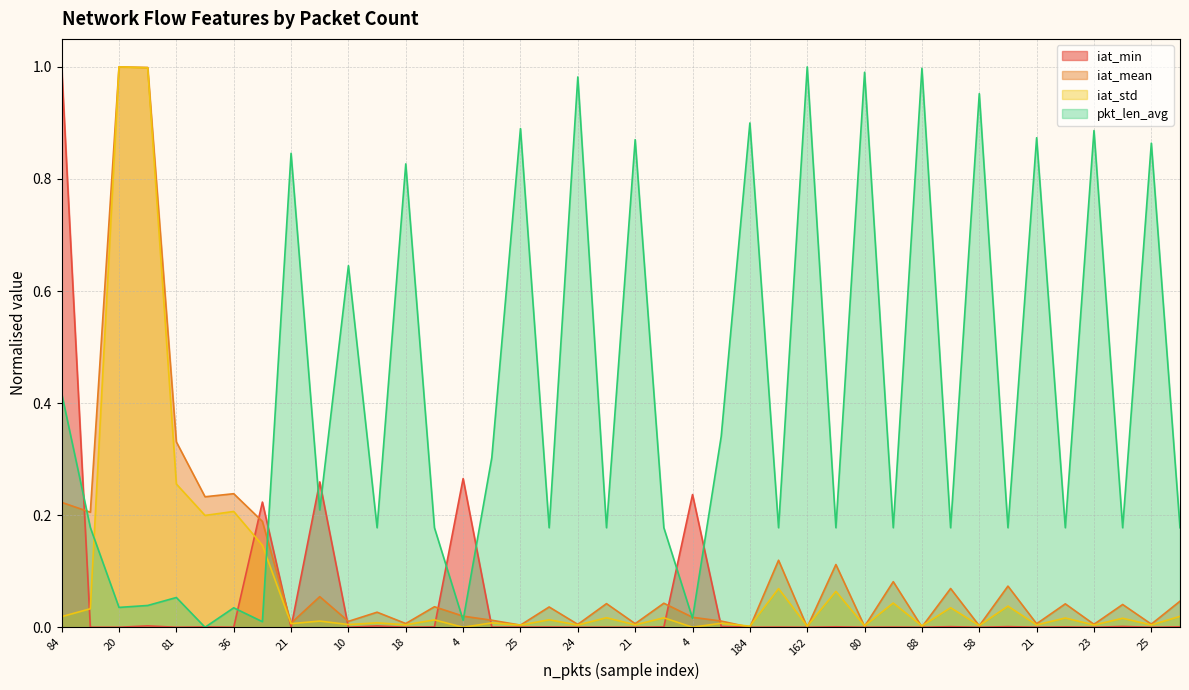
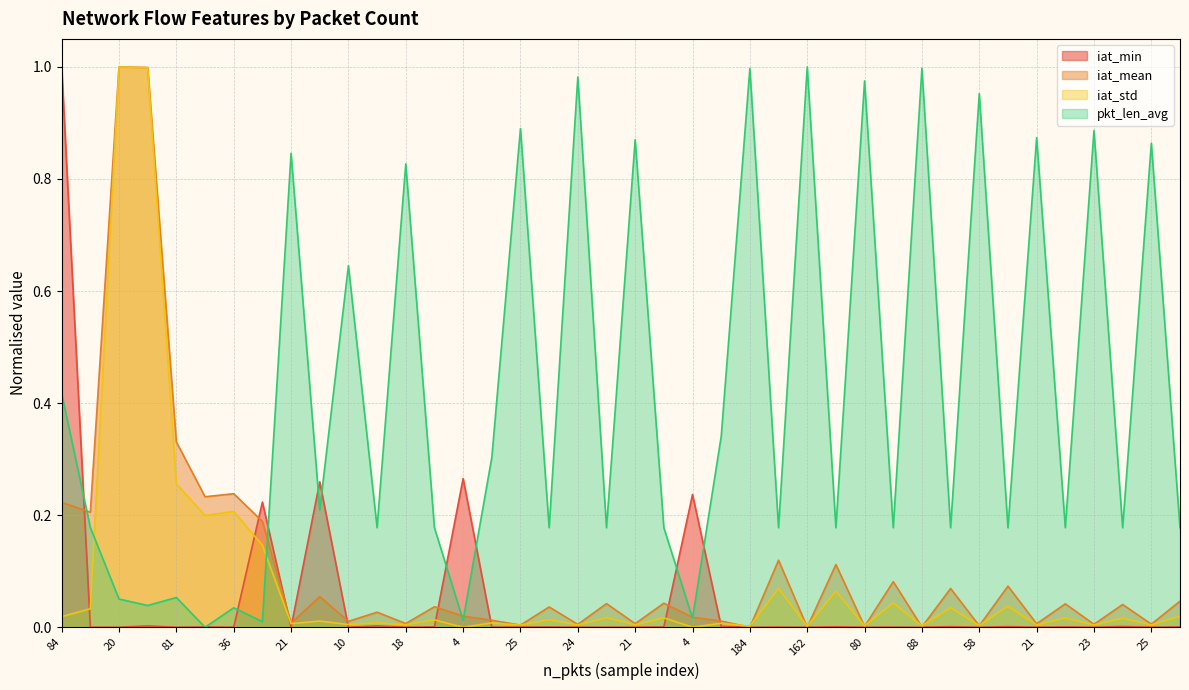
pkt_len_avg, 20: 0.04 -> 0.05
pkt_len_avg, 184: 0.90 -> 1.00
pkt_len_avg, 80: 0.99 -> 0.98
